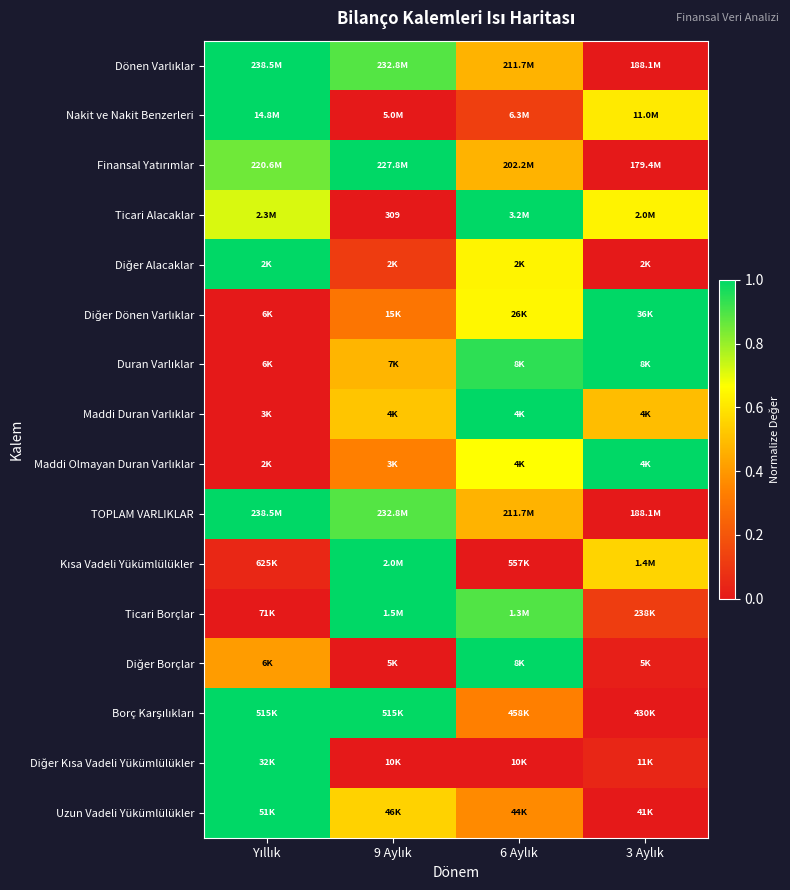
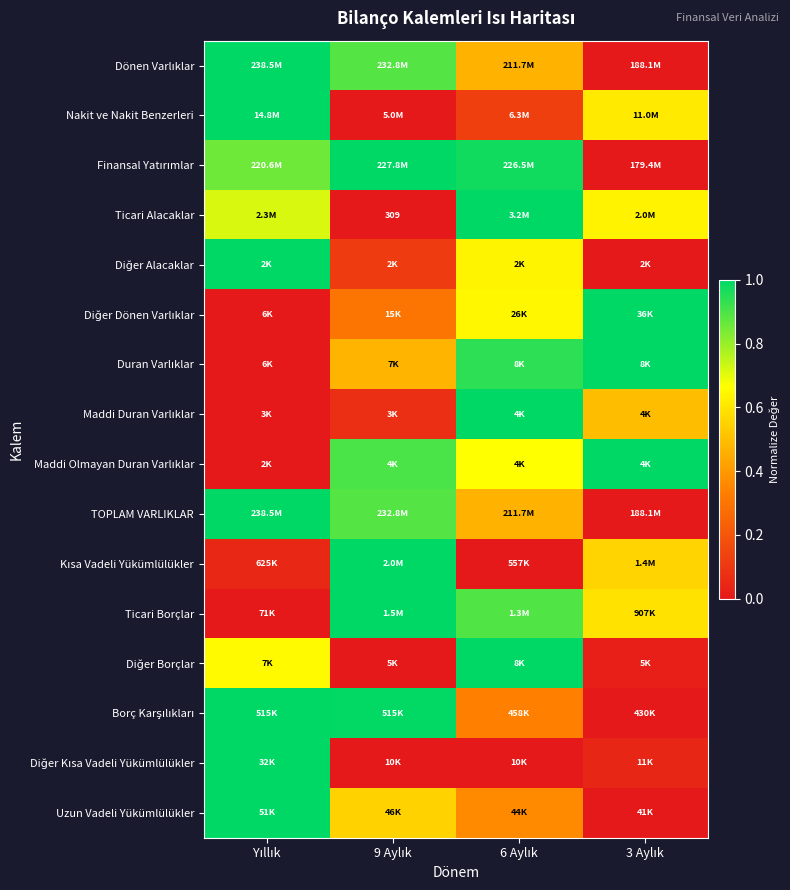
Finansal Yatırımlar, 6 Aylık: 202.2M -> 226.5M
Maddi Duran Varlıklar, 9 Aylık: 4K -> 3K
Maddi Olmayan Duran Varlıklar, 9 Aylık: 3K -> 4K
Ticari Borçlar, 3 Aylık: 238K -> 907K
Diğer Borçlar, Yıllık: 6K -> 7K
